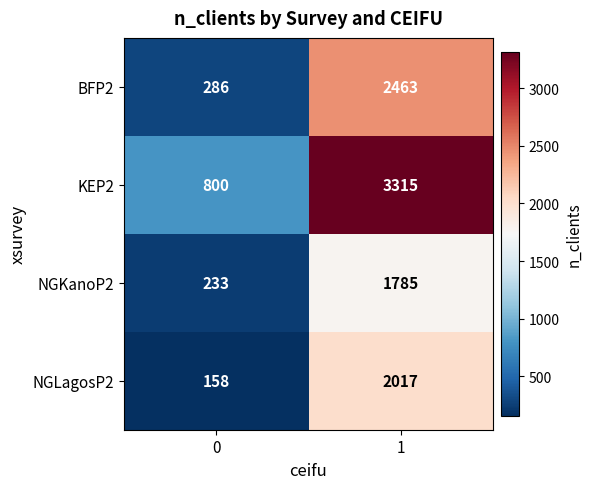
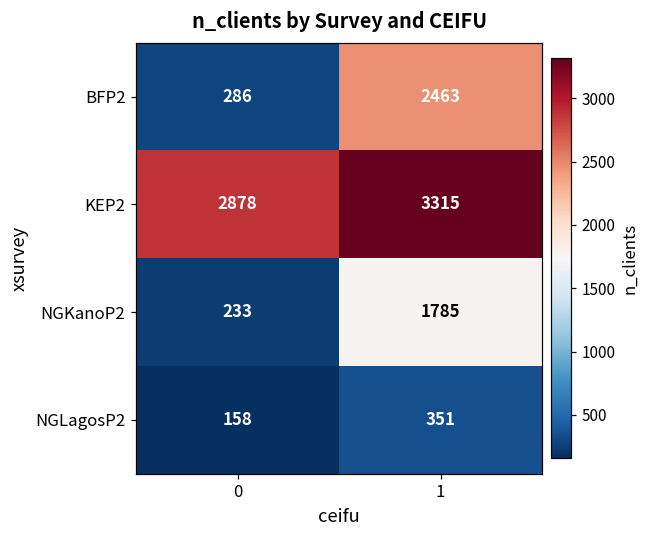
KEP2, 0: 800 -> 2878
NGLagosP2, 1: 2017 -> 351
